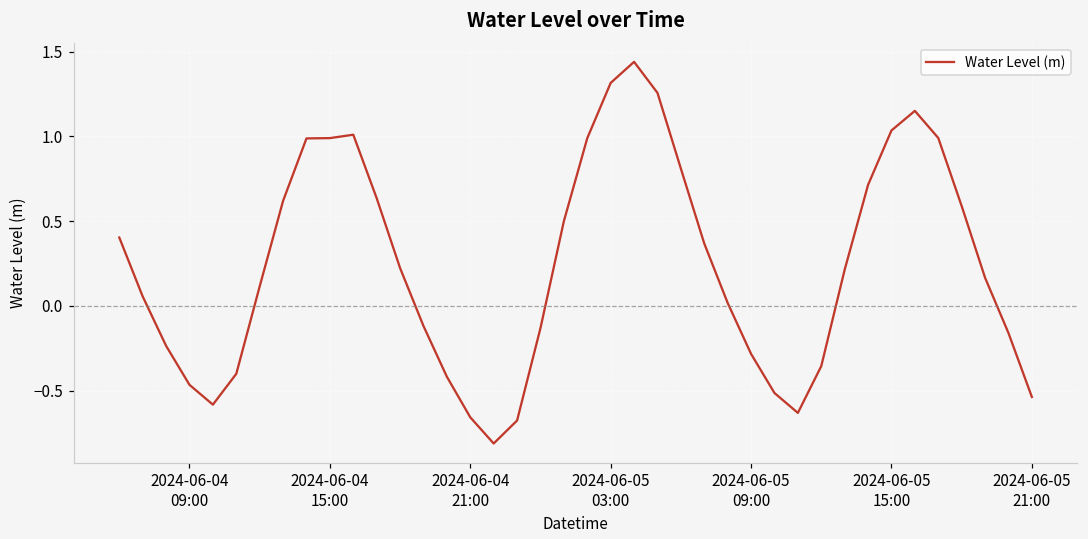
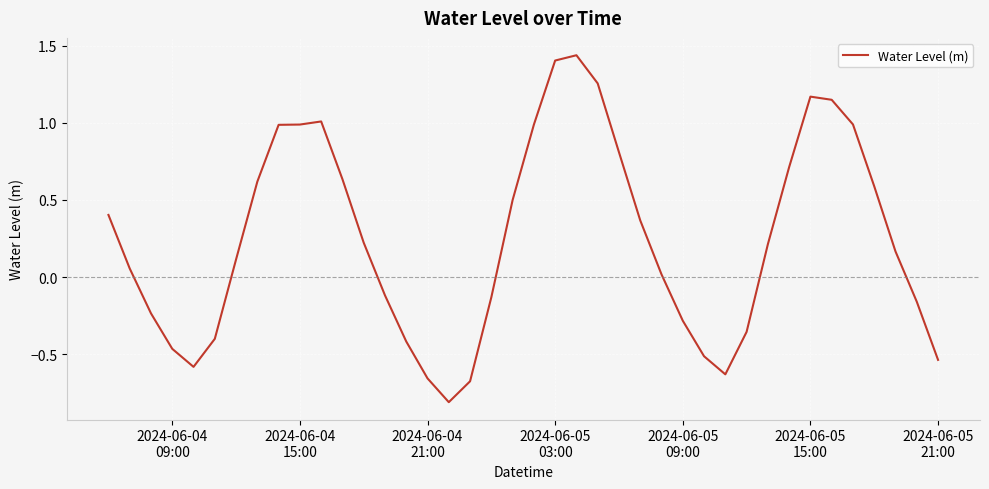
2024-06-05 03:00: 1.32 -> 1.40
2024-06-05 15:00: 1.03 -> 1.17
